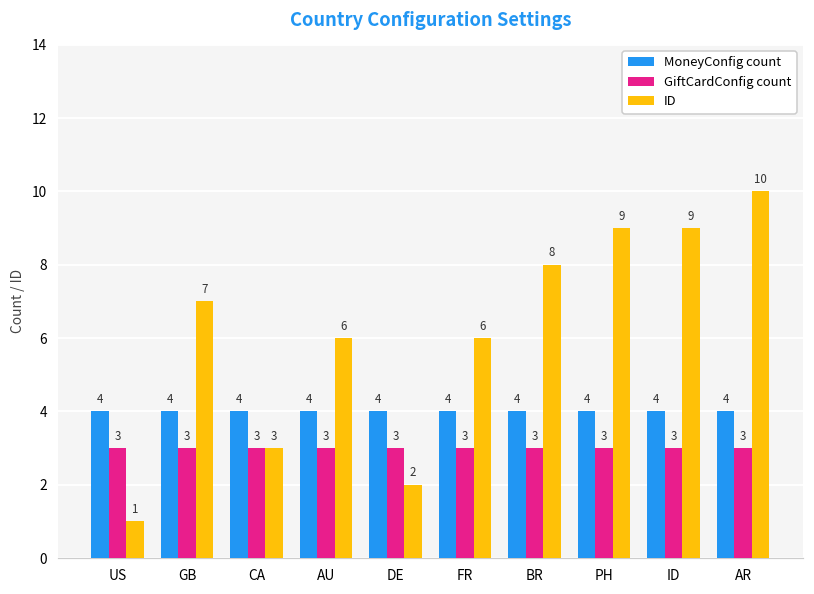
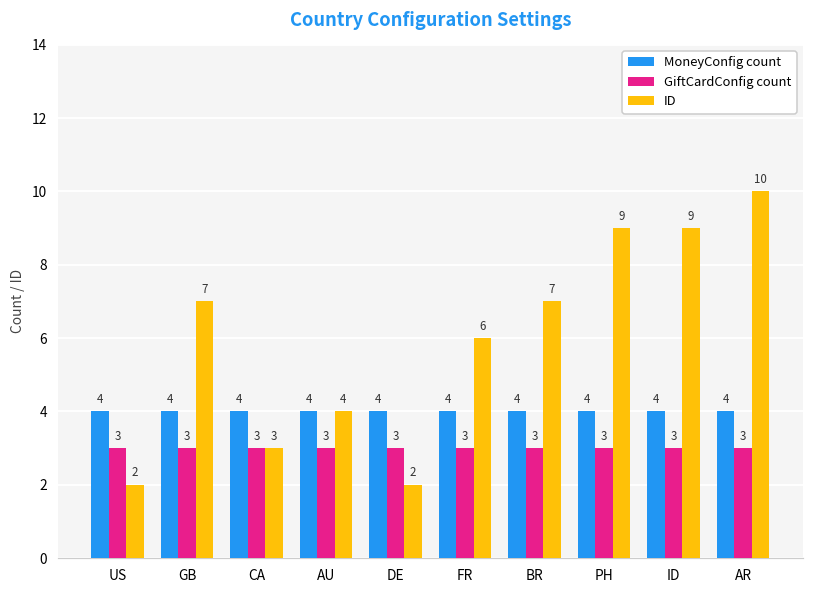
ID, US: 1 -> 2
ID, AU: 6 -> 4
ID, BR: 8 -> 7
